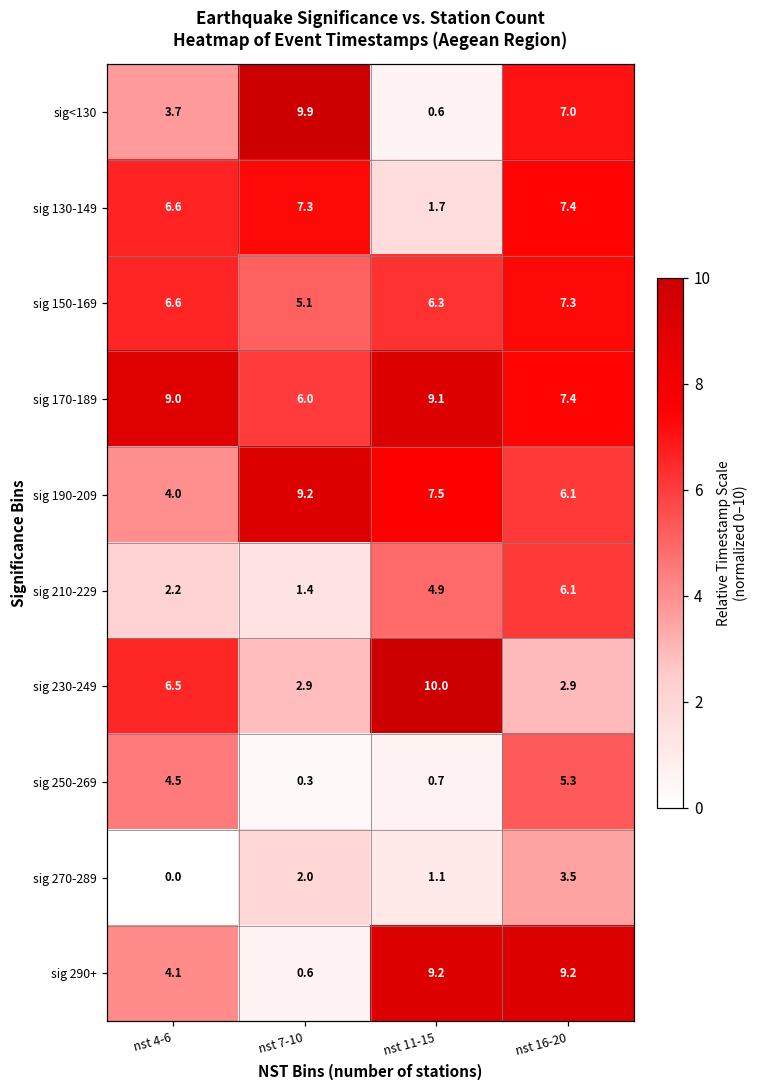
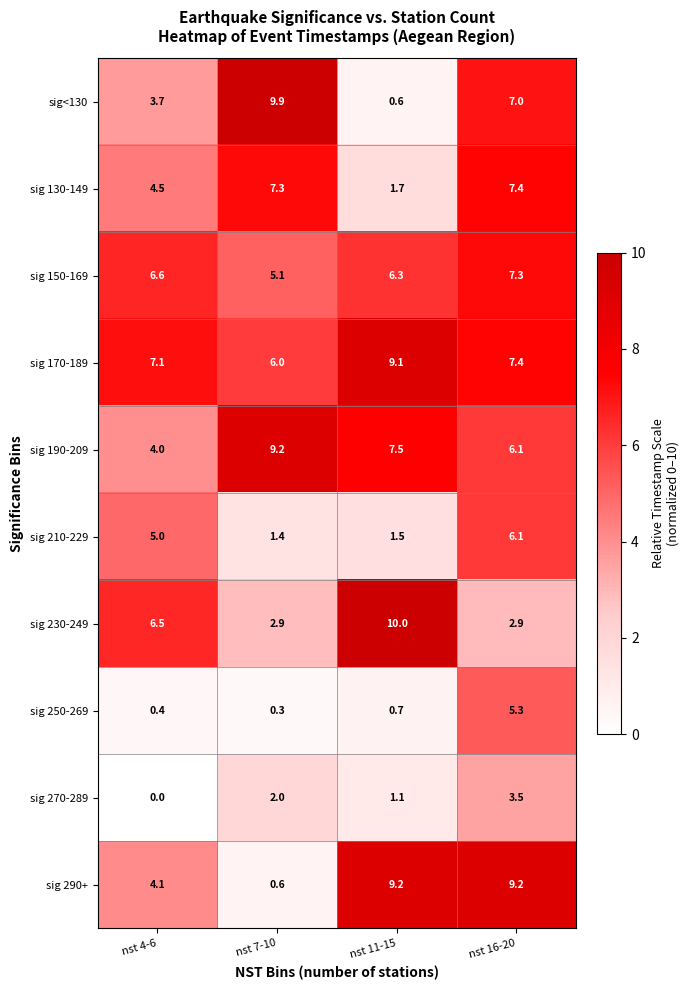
sig 130-149, nst 4-6: 6.6 -> 4.5
sig 170-189, nst 4-6: 9.0 -> 7.1
sig 210-229, nst 4-6: 2.2 -> 5.0
sig 210-229, nst 11-15: 4.9 -> 1.5
sig 250-269, nst 4-6: 4.5 -> 0.4
